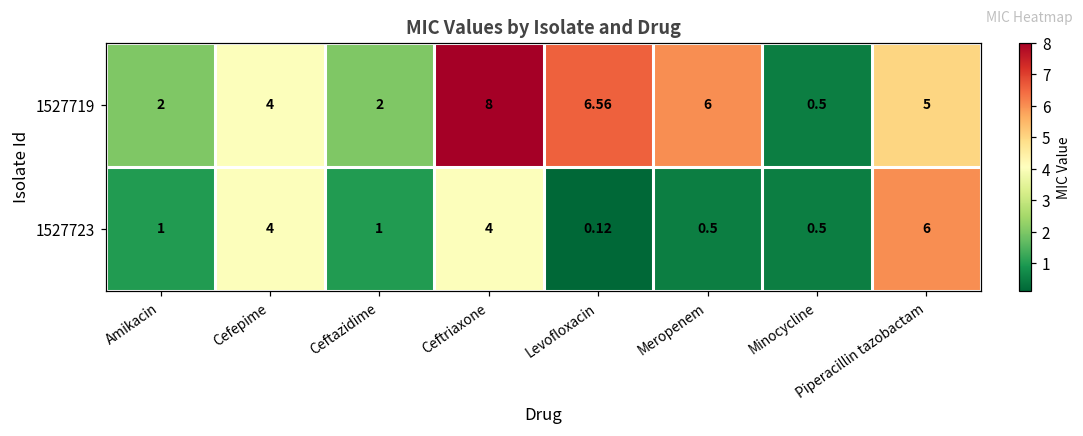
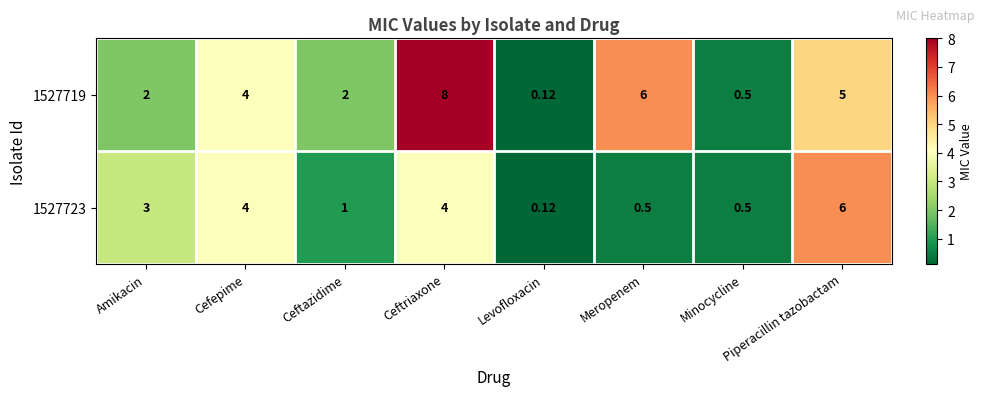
1527719, Levofloxacin: 6.56 -> 0.12
1527723, Amikacin: 1 -> 3
